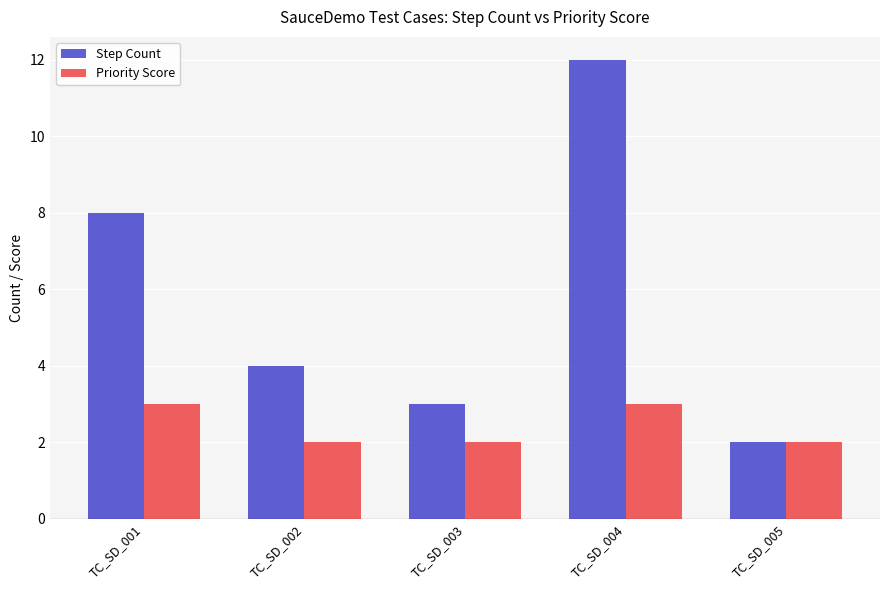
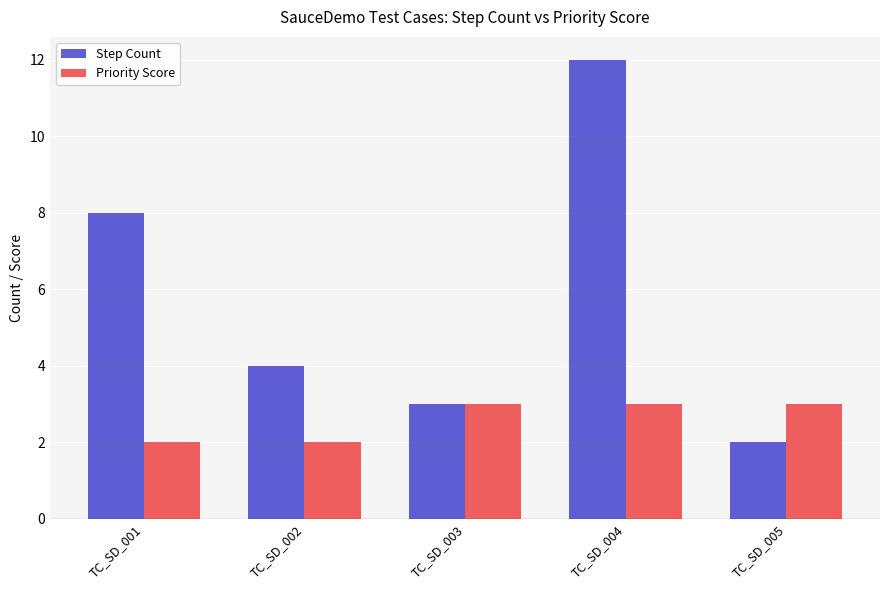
Priority Score, TC_SD_001: 3 -> 2
Priority Score, TC_SD_003: 2 -> 3
Priority Score, TC_SD_005: 2 -> 3
